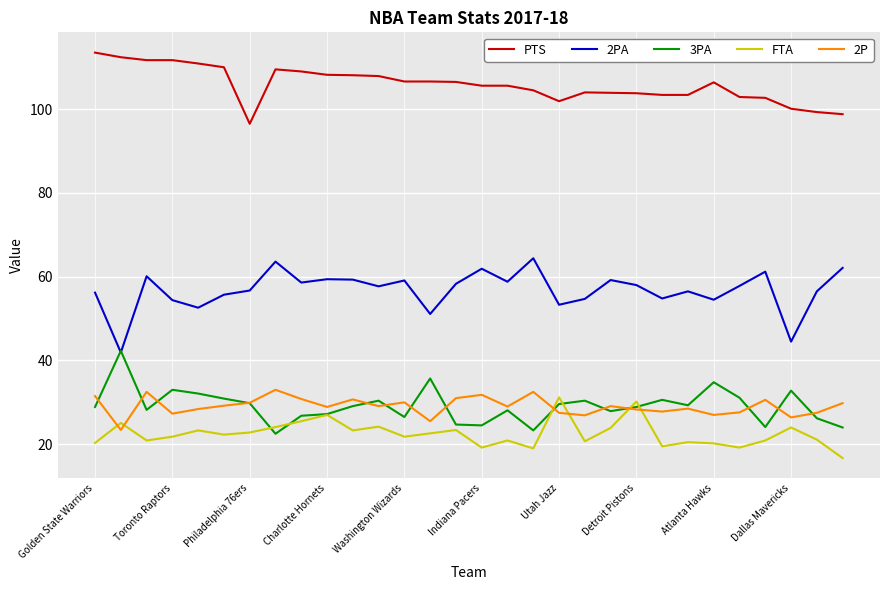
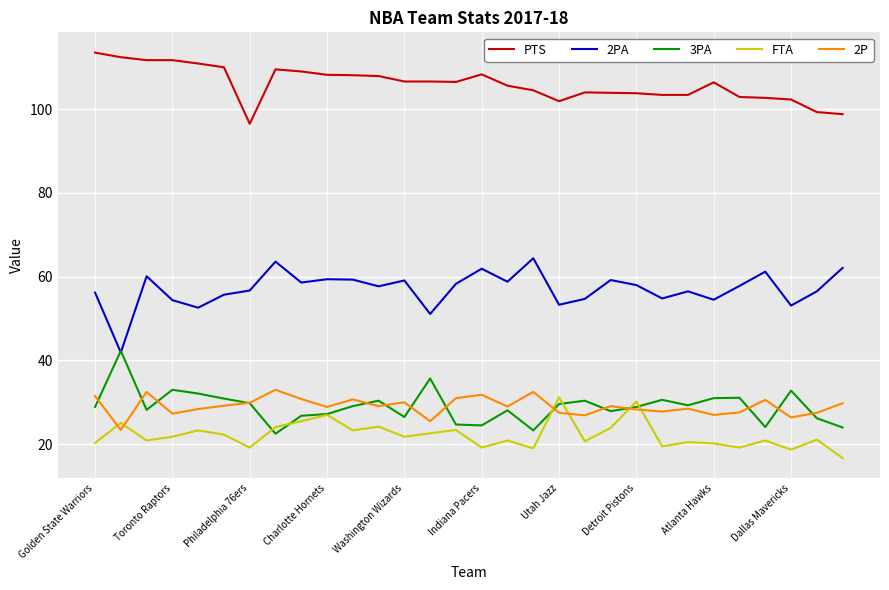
FTA, Philadelphia 76ers: 23 -> 19
PTS, Indiana Pacers: 106 -> 108
3PA, Atlanta Hawks: 35 -> 31
PTS, Dallas Mavericks: 100 -> 102
2PA, Dallas Mavericks: 45 -> 53
FTA, Dallas Mavericks: 24 -> 19
